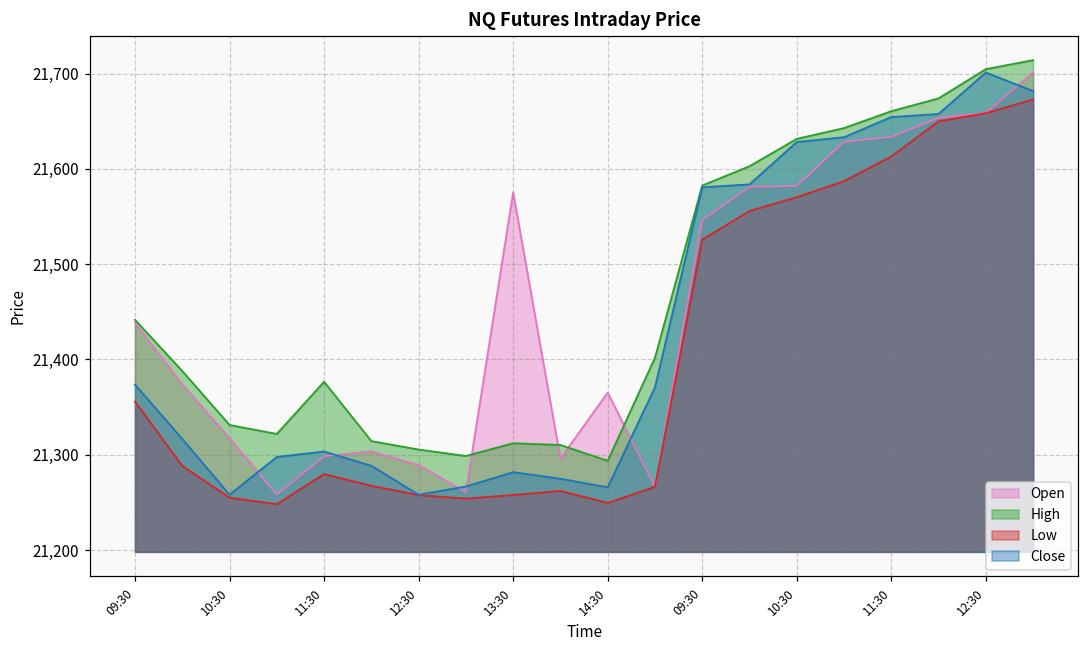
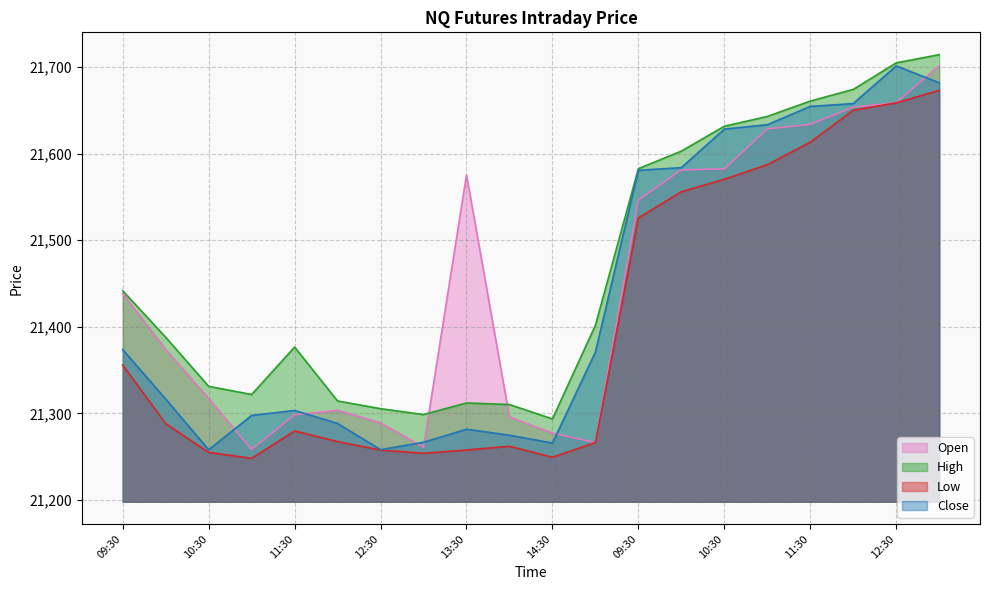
Open, 14:30: 21,370 -> 21,280
